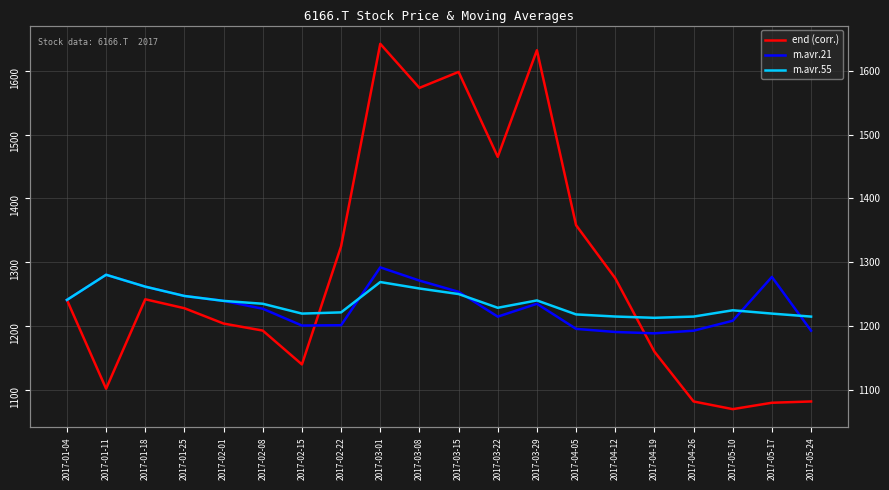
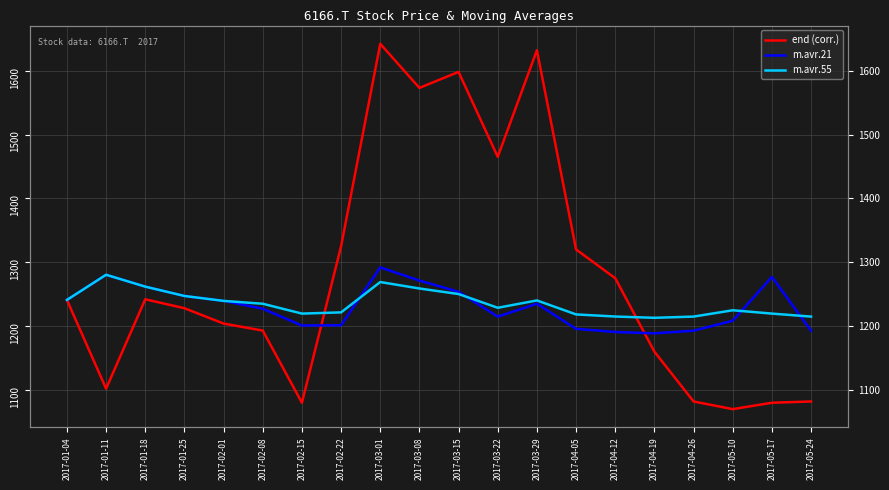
end (corr.), 2017-02-15: 1140 -> 1080
end (corr.), 2017-04-05: 1360 -> 1320
